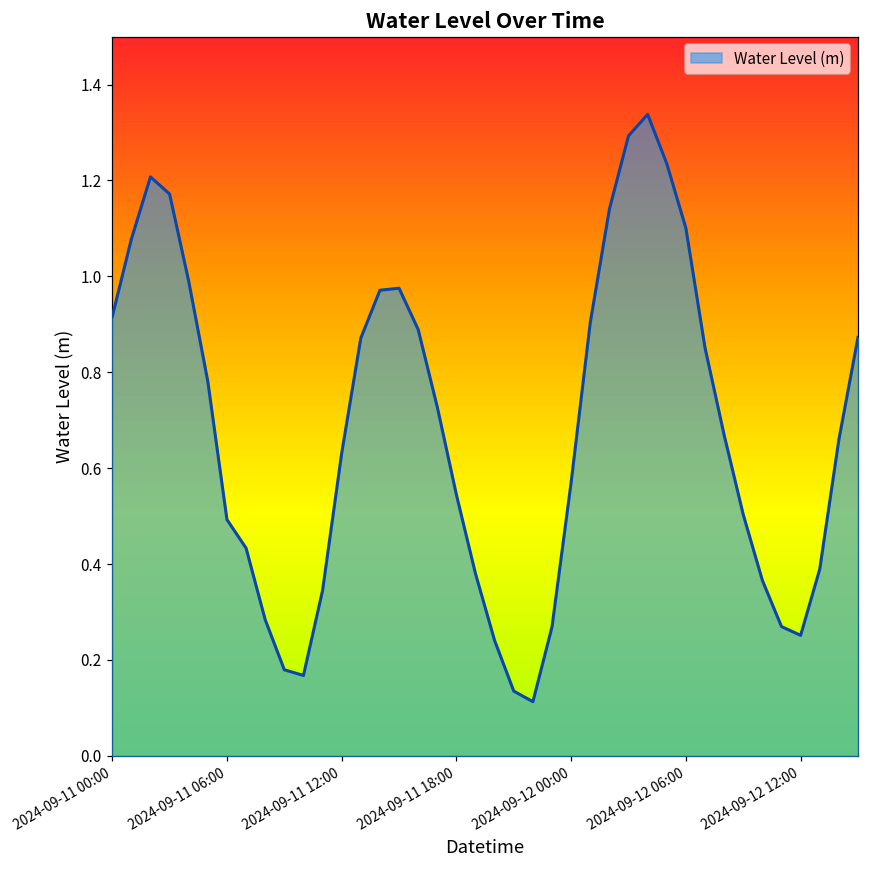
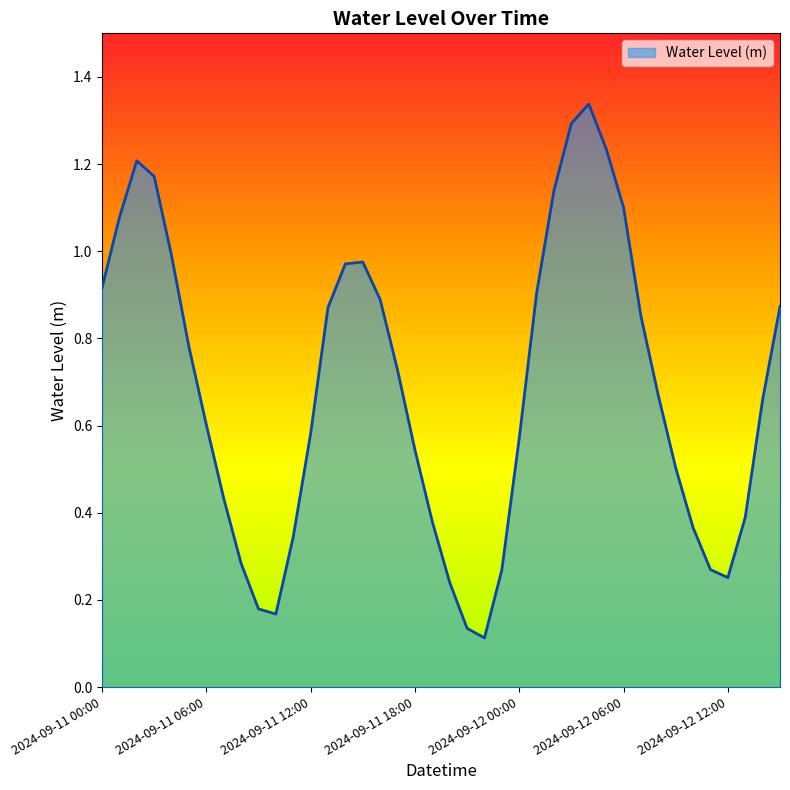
2024-09-11 06:00: 0.49 -> 0.60
2024-09-11 12:00: 0.63 -> 0.58
